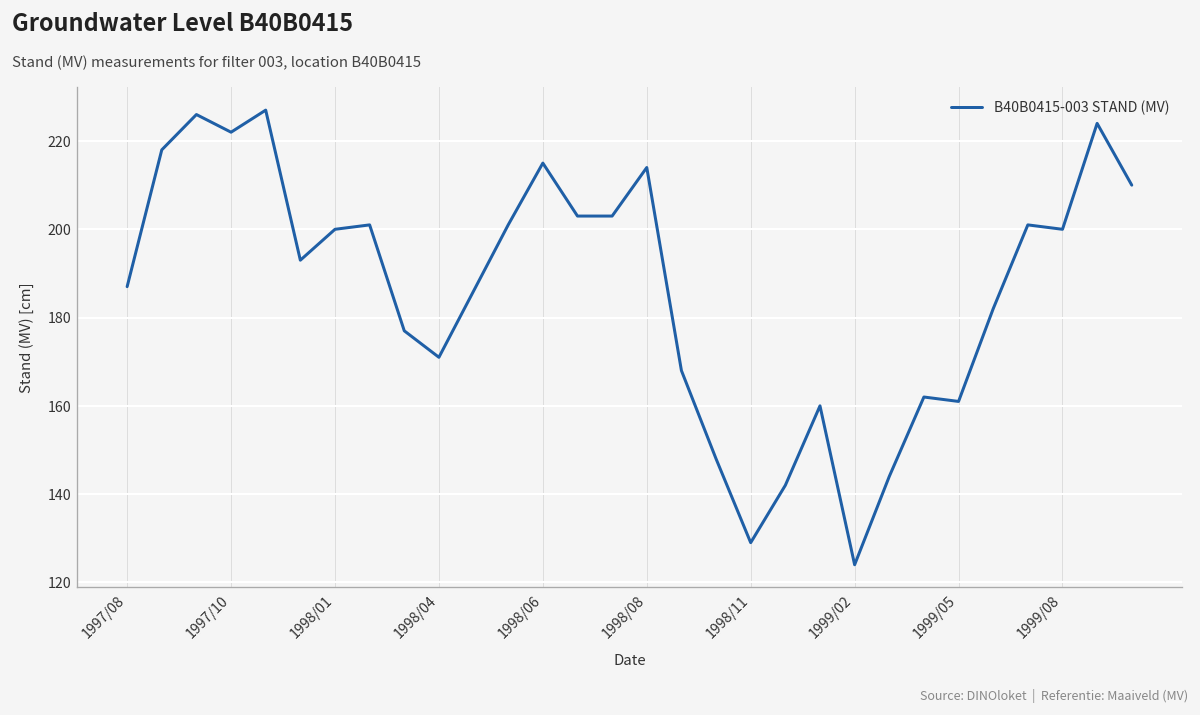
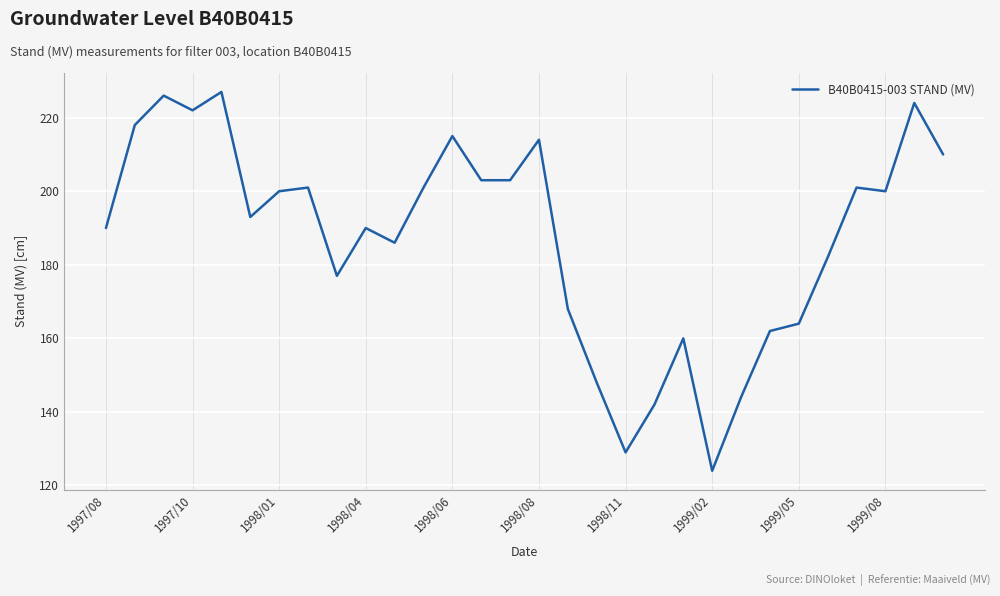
1997/08: 187 -> 190
1998/04: 171 -> 190
1999/05: 161 -> 164
